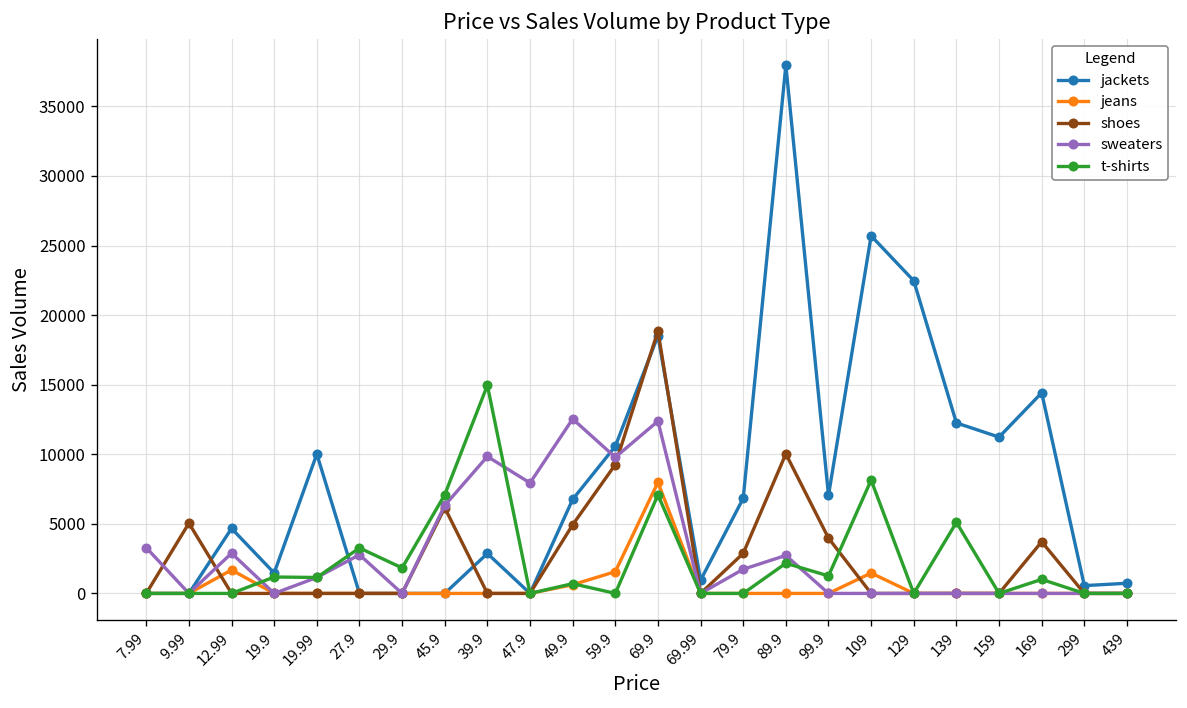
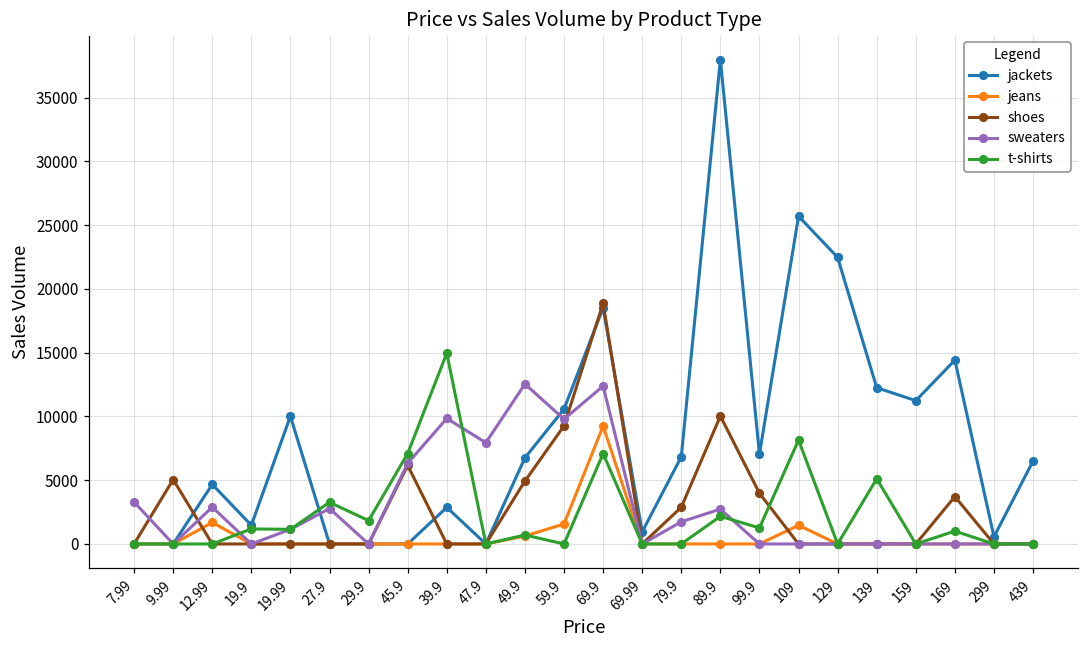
jeans, 69.9: 8000 -> 9200
jackets, 439: 700 -> 6500
